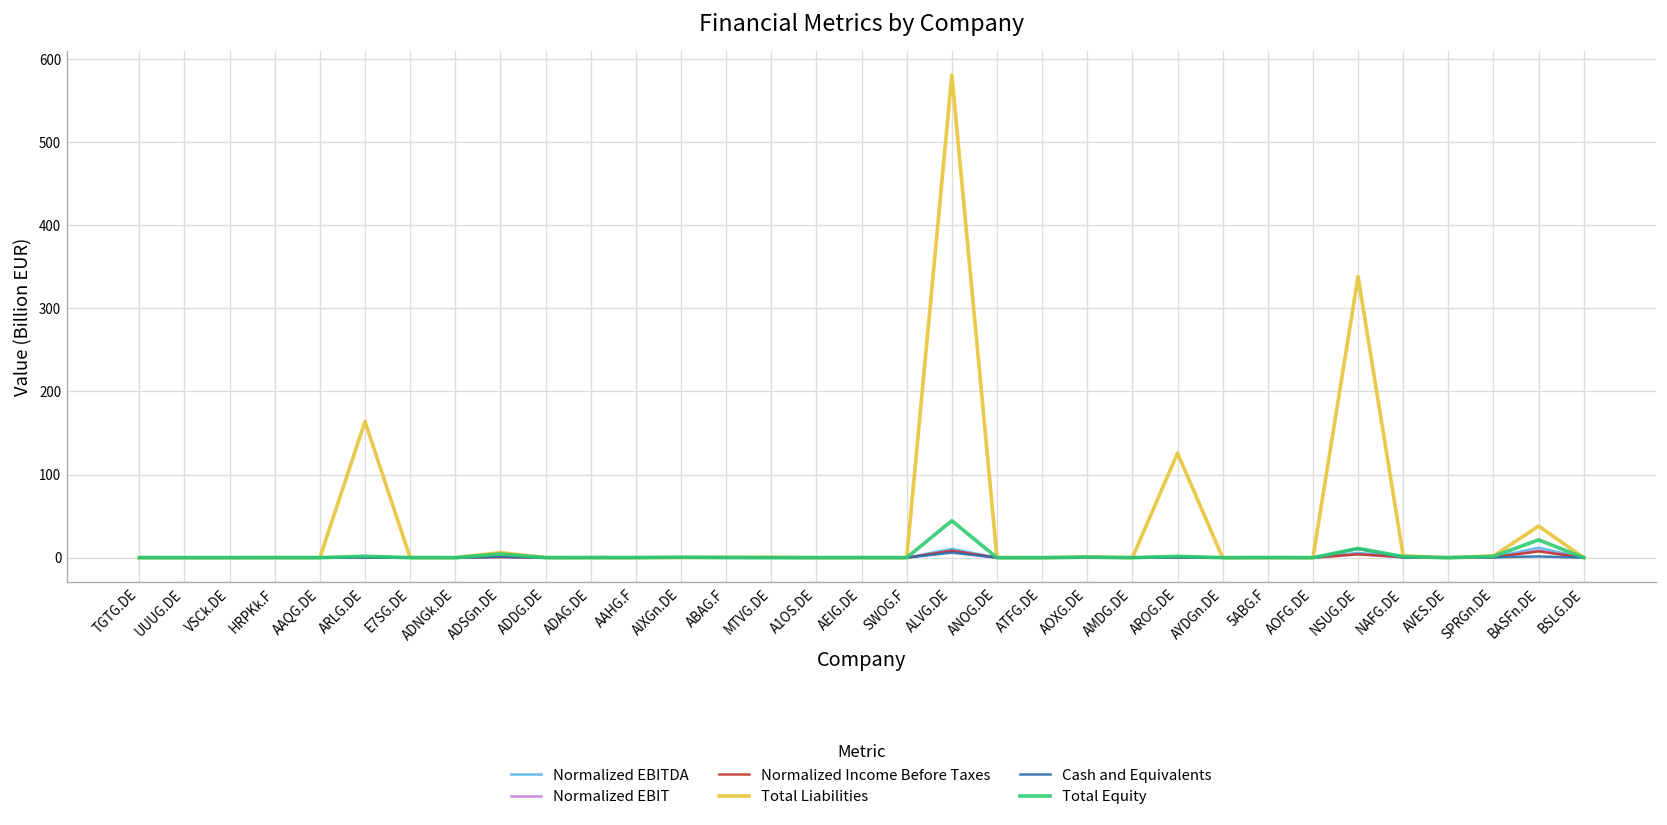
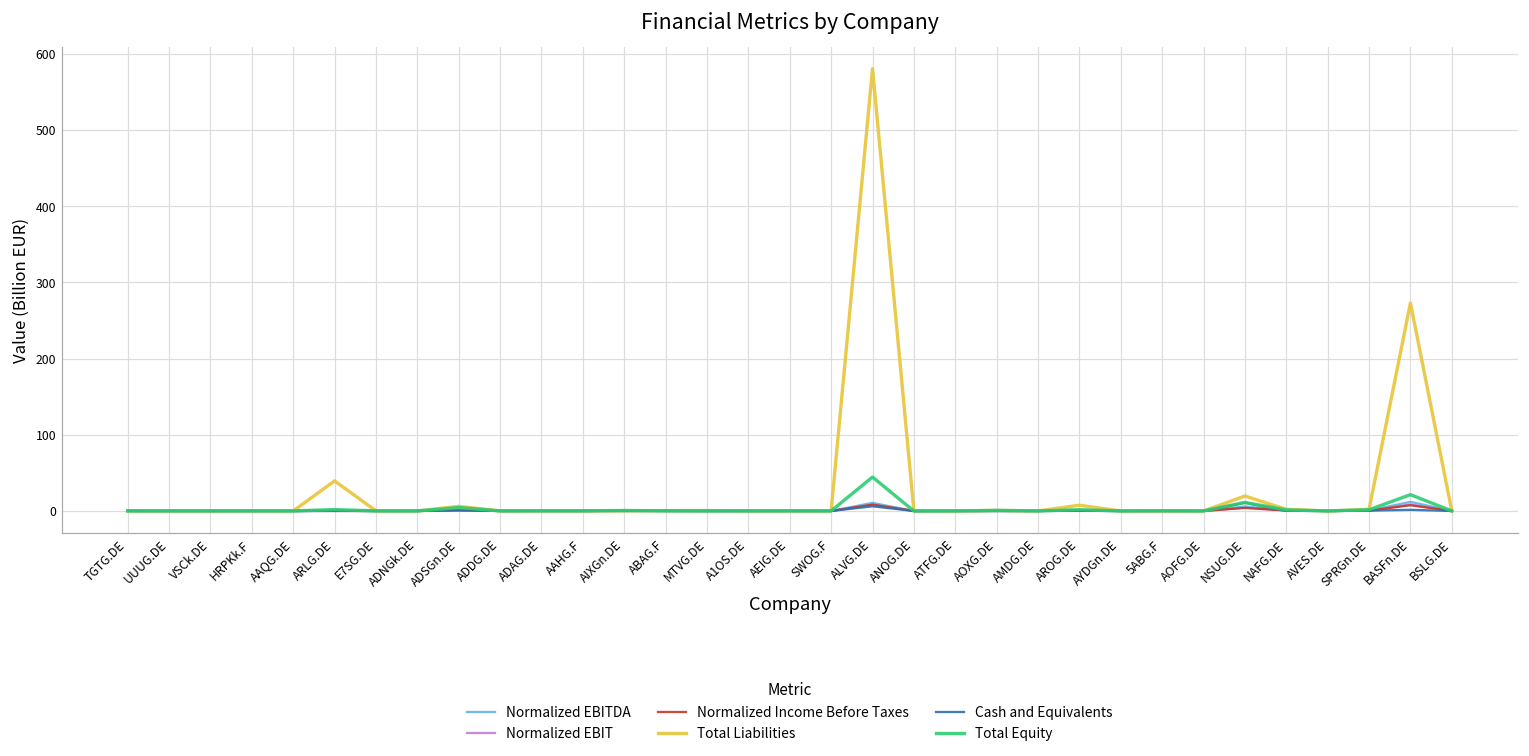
Total Liabilities, ARLG.DE: 160 -> 40
Total Liabilities, AROG.DE: 130 -> 10
Total Liabilities, NSUG.DE: 340 -> 20
Total Liabilities, BASFn.DE: 40 -> 270
